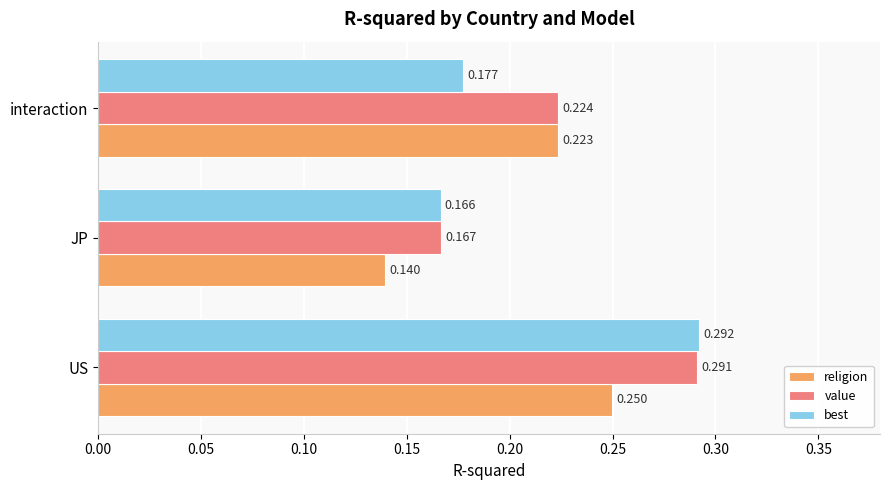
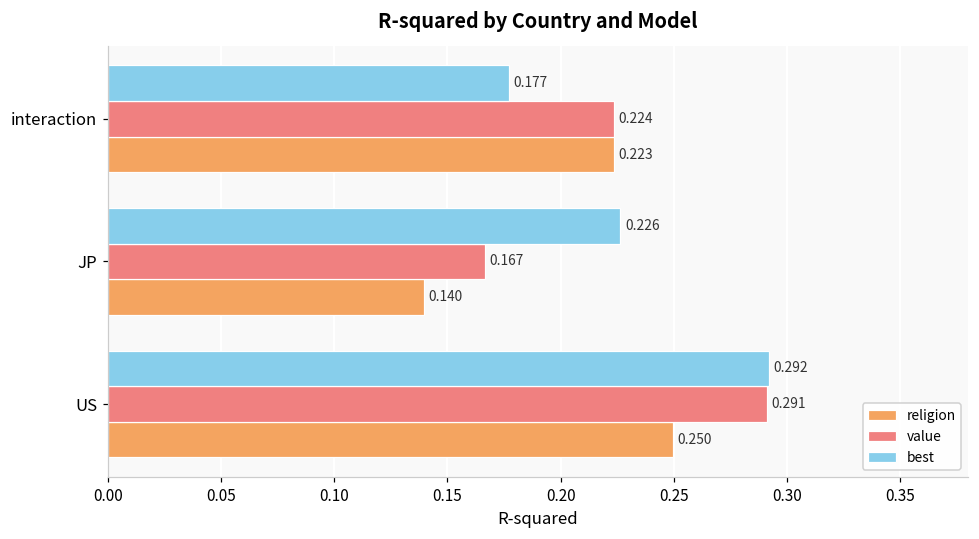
best, JP: 0.166 -> 0.226
